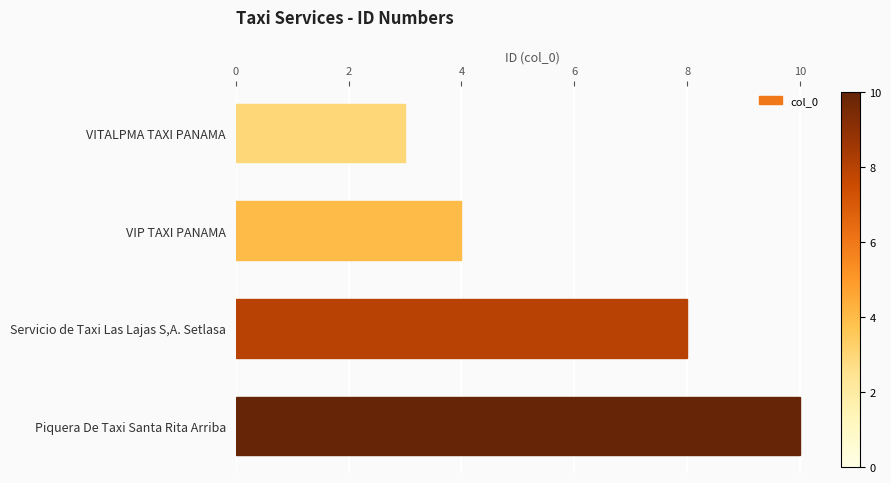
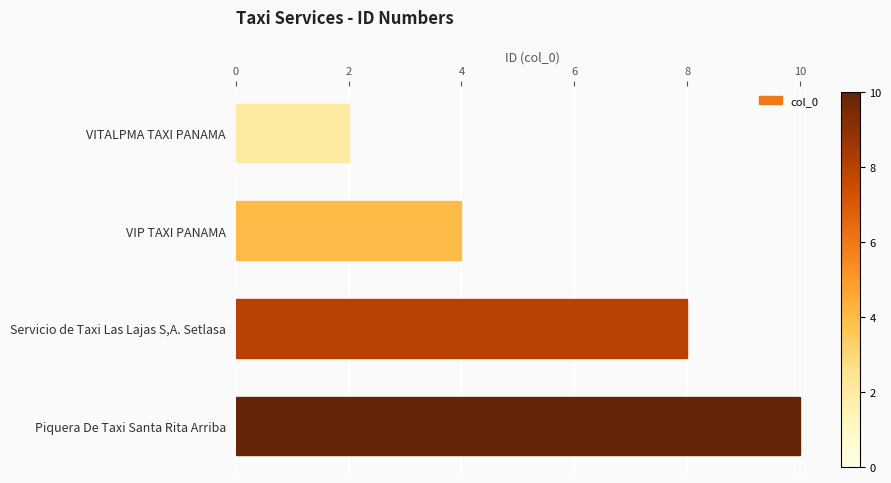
VITALPMA TAXI PANAMA: 3 -> 2
